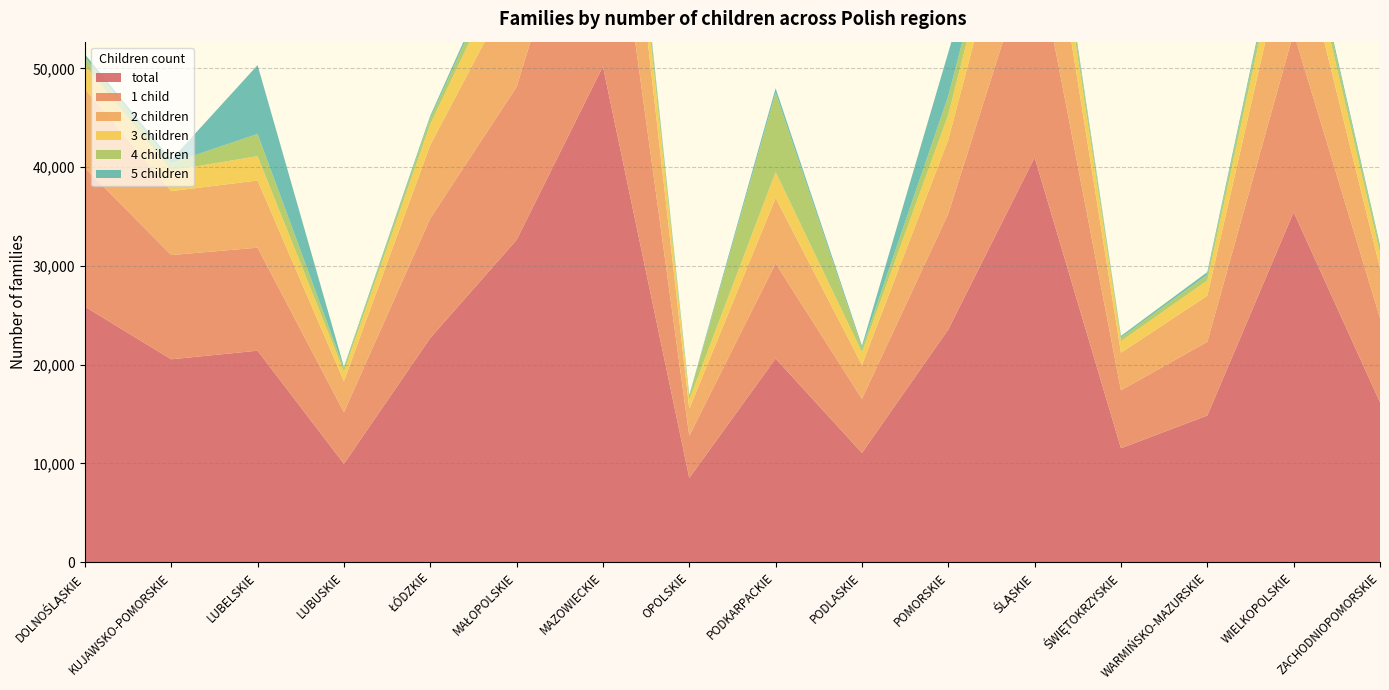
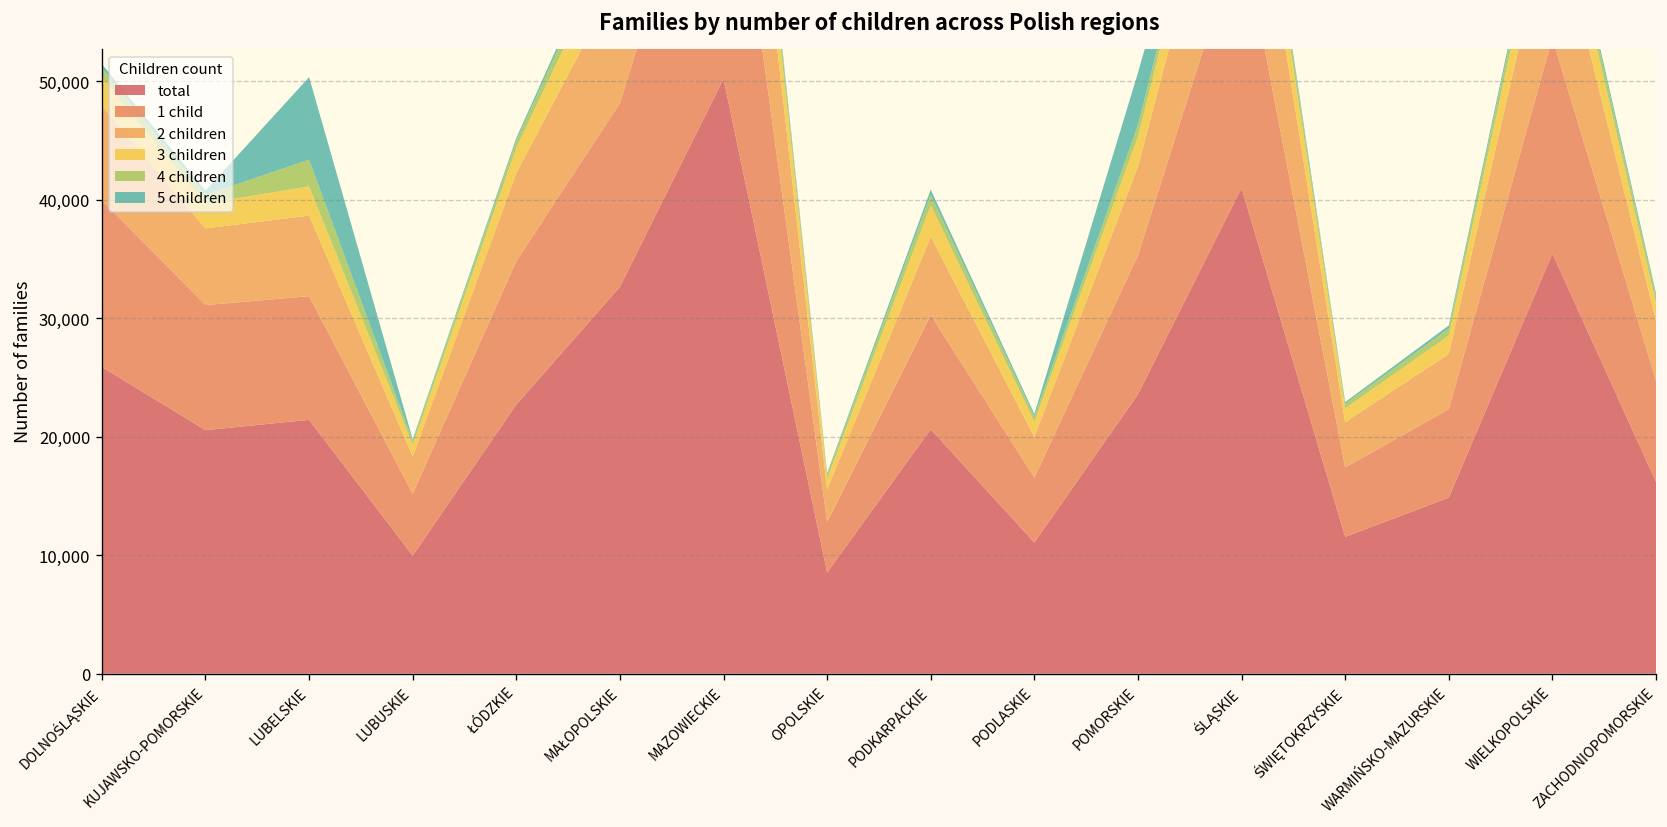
4 children, PODKARPACKIE: 8,000 -> 1,000
4 children, POMORSKIE: 2,000 -> 1,000
